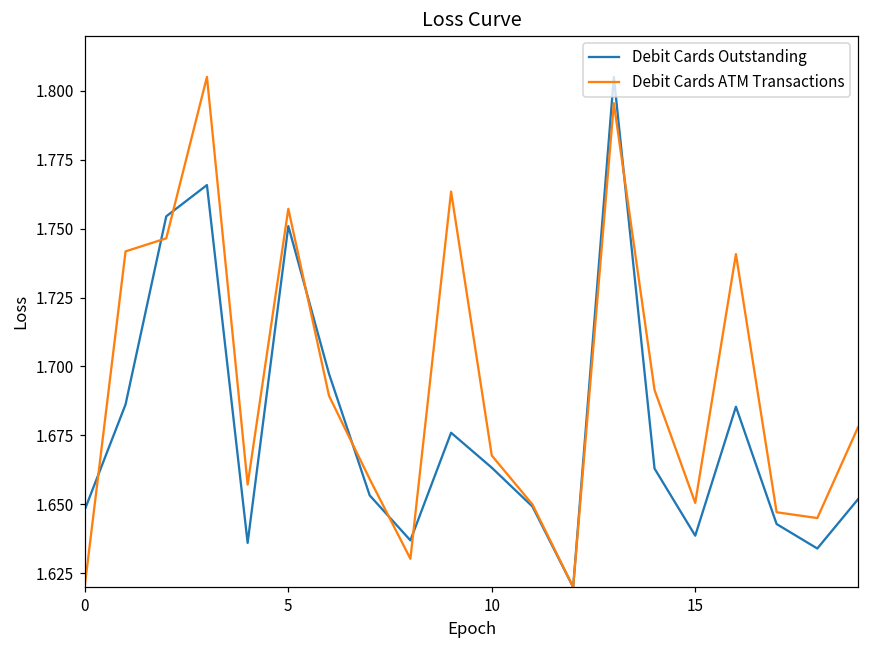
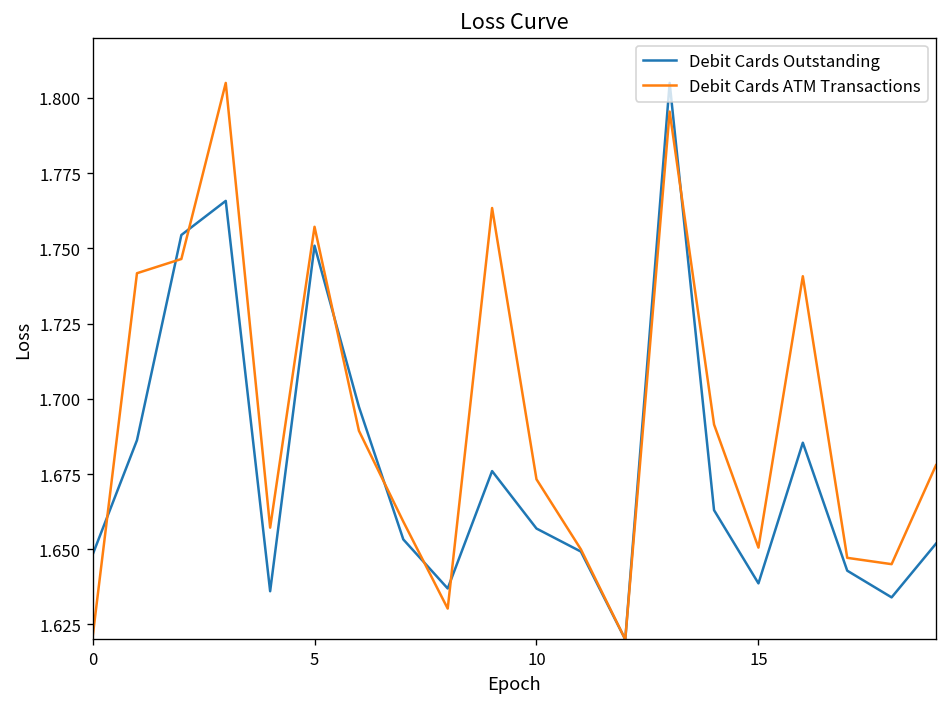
Debit Cards Outstanding, 10: 1.663 -> 1.657
Debit Cards ATM Transactions, 10: 1.668 -> 1.673
